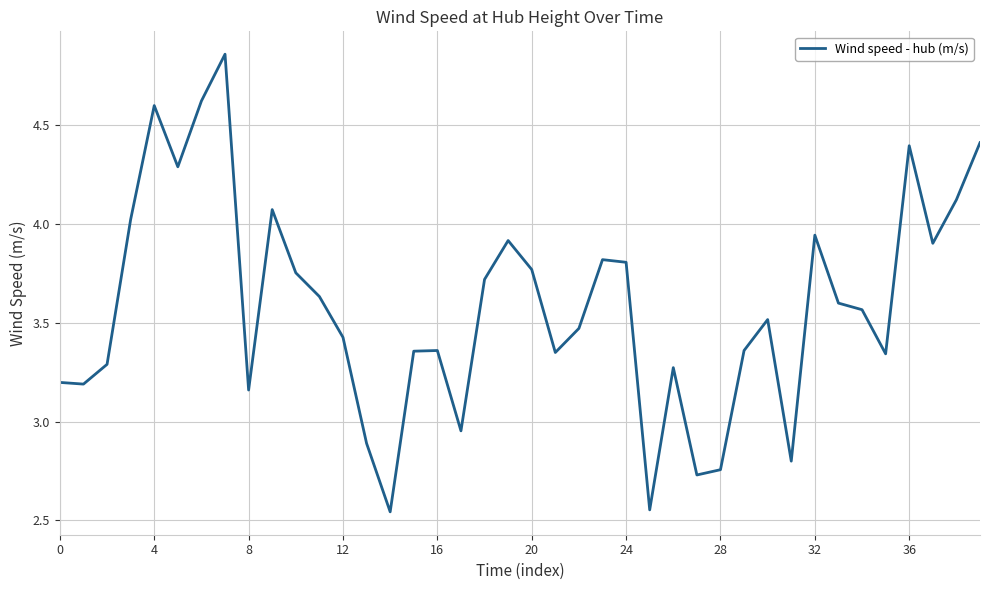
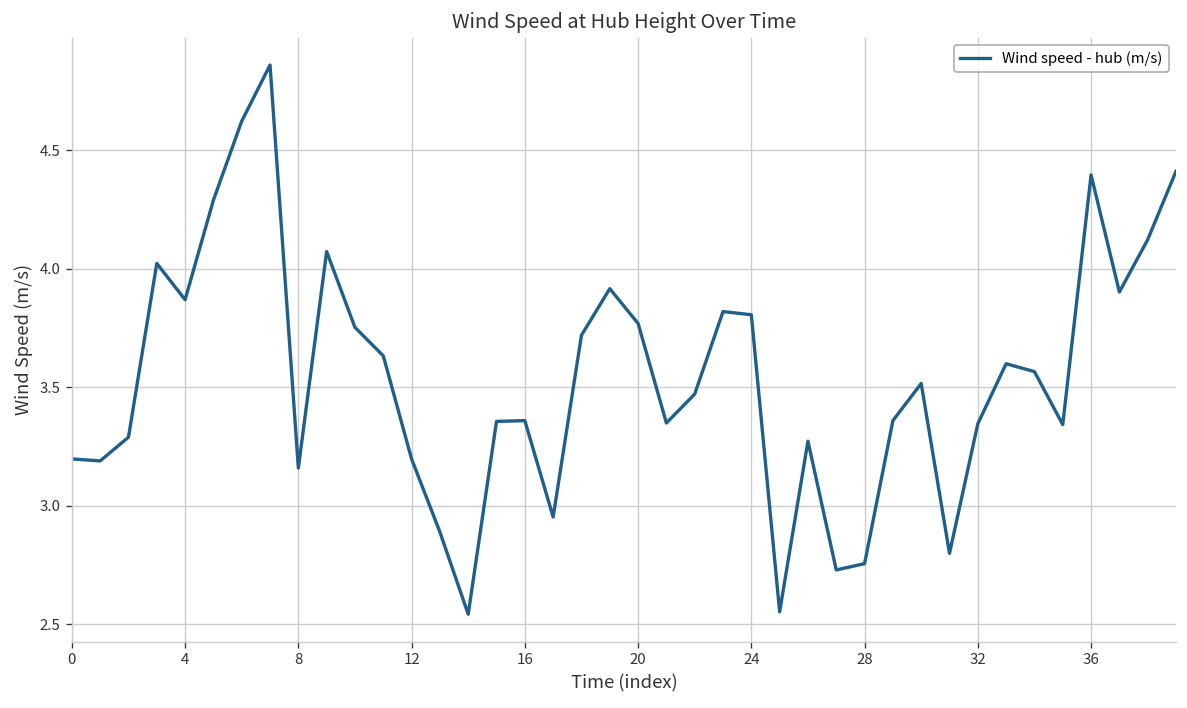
4: 4.60 -> 3.87
12: 3.43 -> 3.20
32: 3.94 -> 3.35
